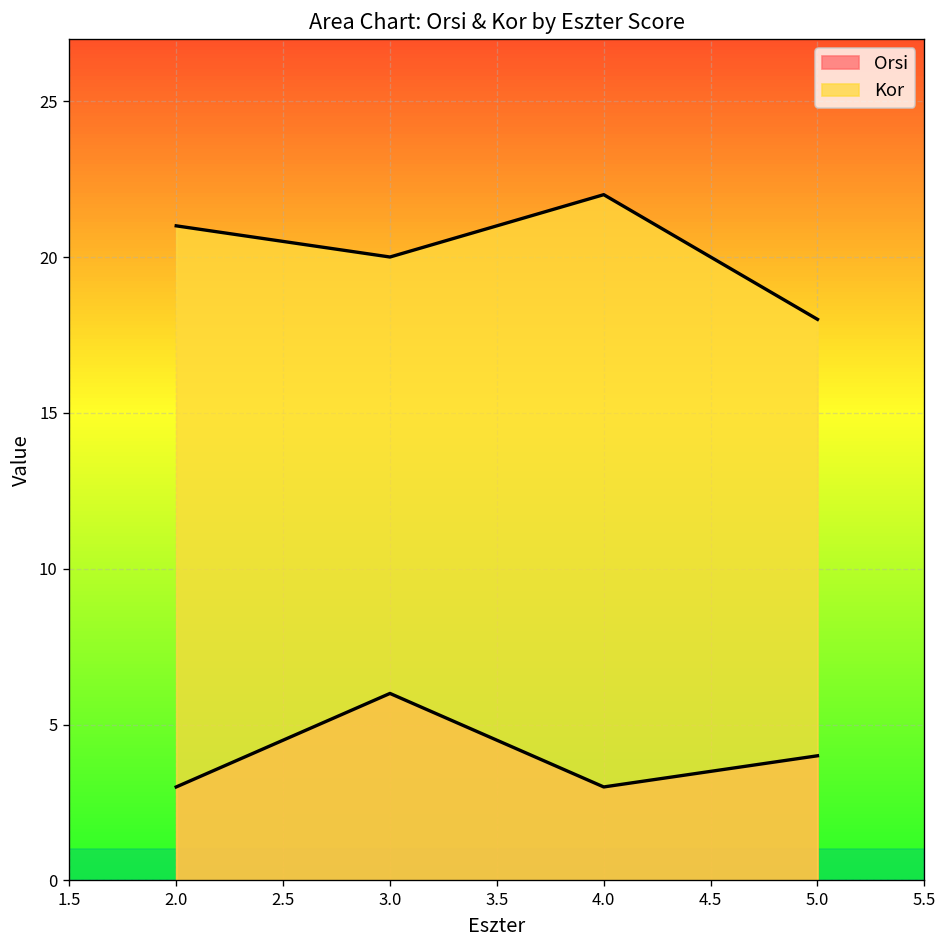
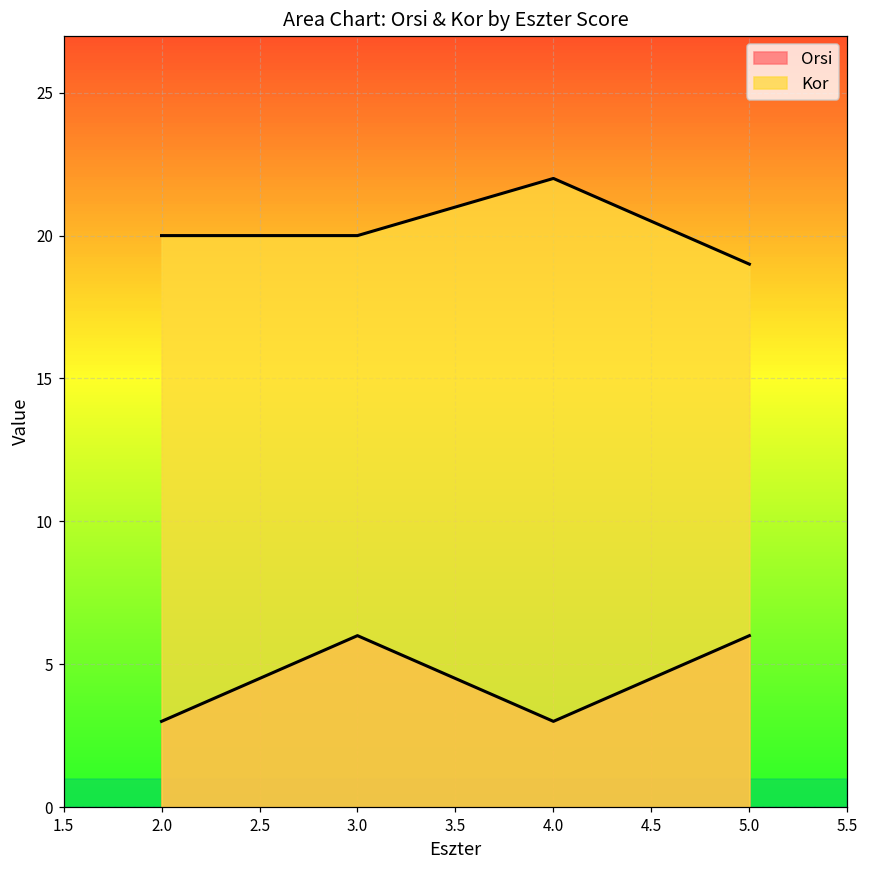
Kor, 2.0: 21 -> 20
Orsi, 5.0: 4 -> 6
Kor, 5.0: 18 -> 19
